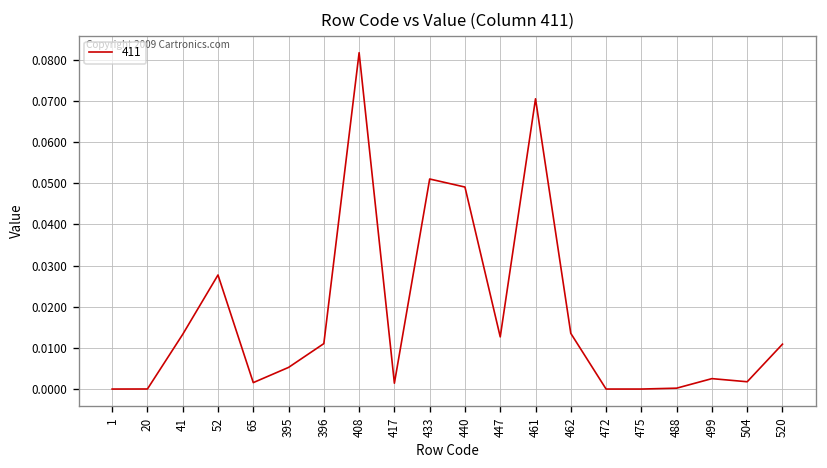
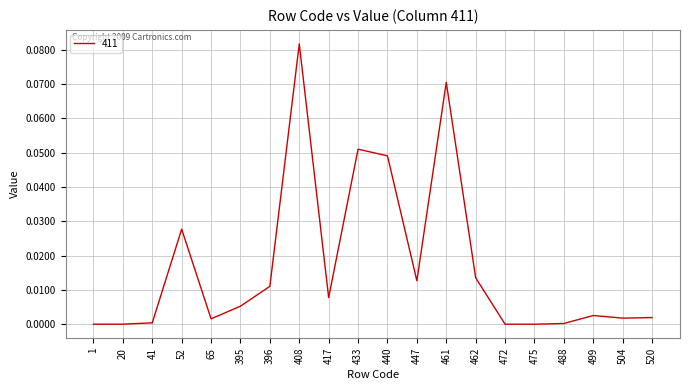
41: 0.013 -> 0.000
417: 0.001 -> 0.008
520: 0.011 -> 0.002
